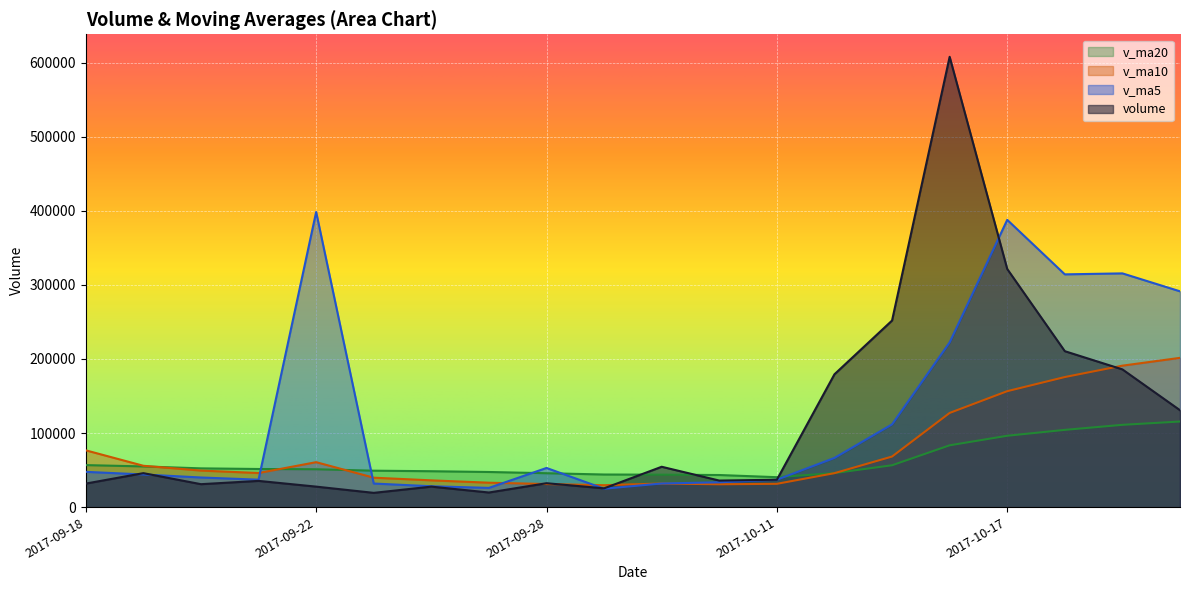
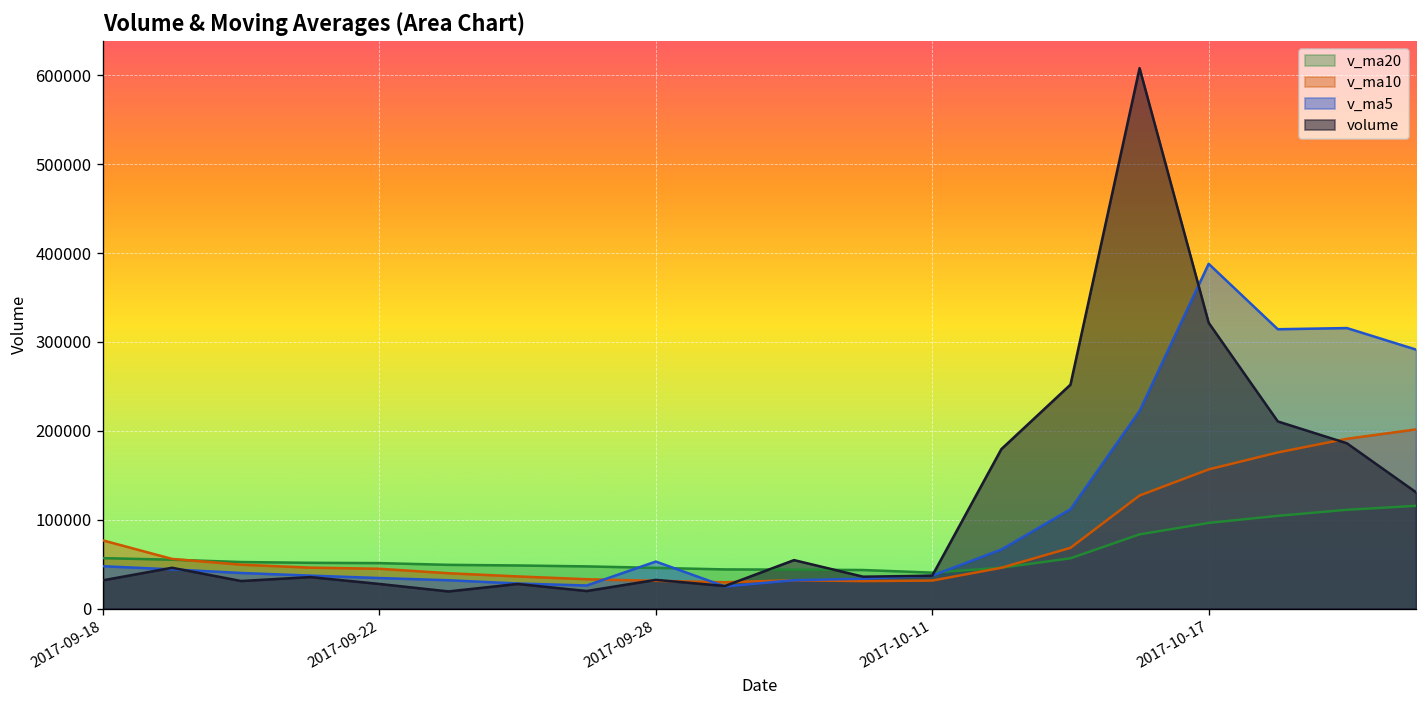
v_ma10, 2017-09-22: 60000 -> 40000
v_ma5, 2017-09-22: 400000 -> 30000
